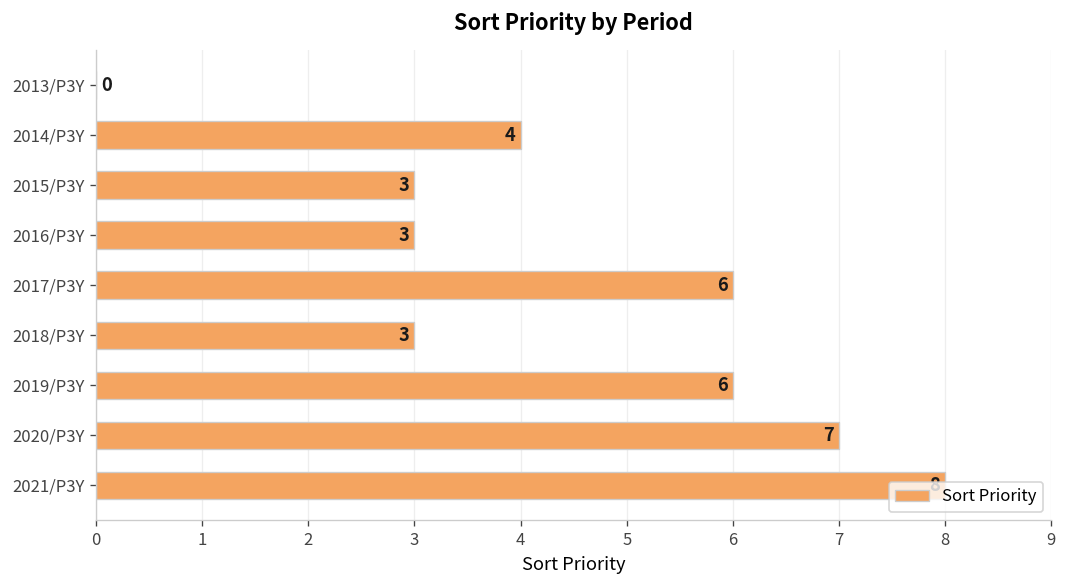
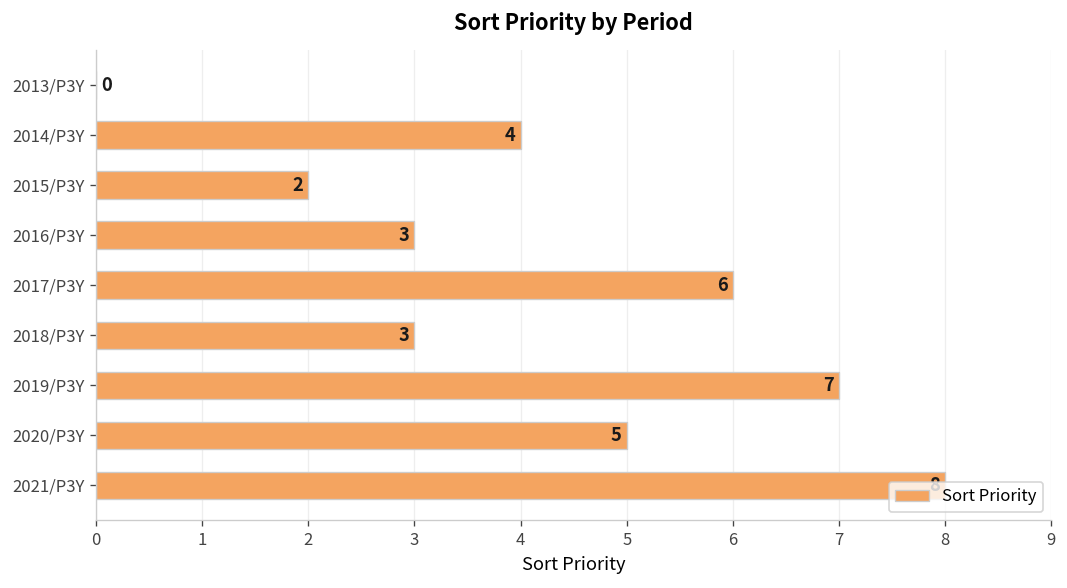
2015/P3Y: 3 -> 2
2019/P3Y: 6 -> 7
2020/P3Y: 7 -> 5
